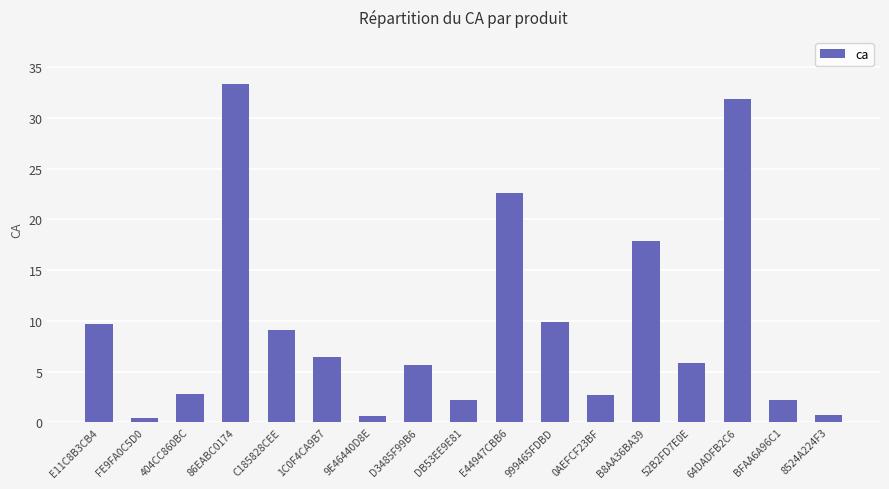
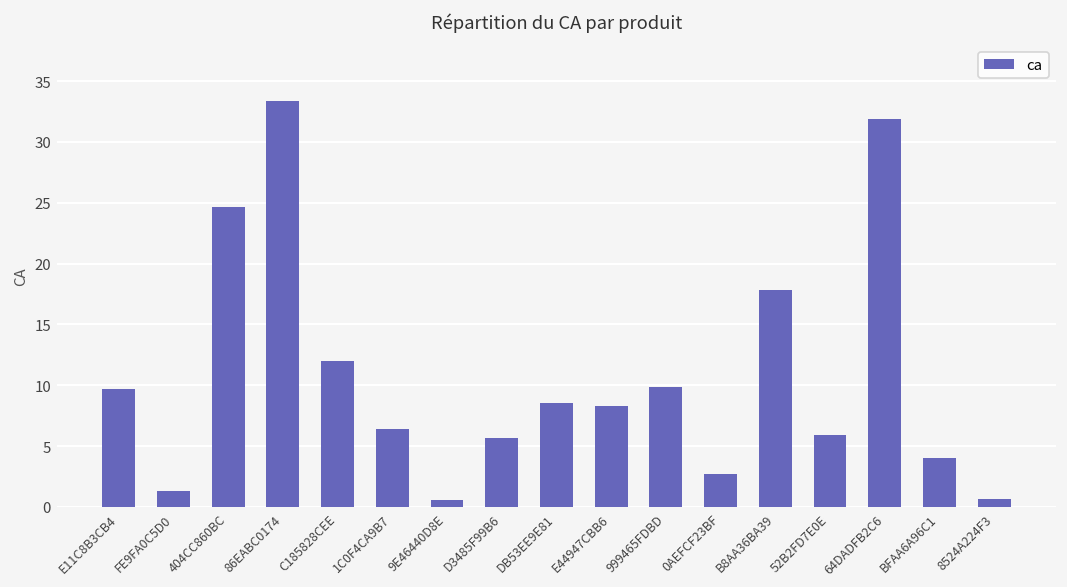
FE9FA0C5D0: 0.4 -> 1.3
404CC860BC: 2.8 -> 24.6
C185828CEE: 9.1 -> 12.0
DB53EE9E81: 2.2 -> 8.6
E44947CBB6: 22.6 -> 8.3
BFAA6A96C1: 2.2 -> 4.0
